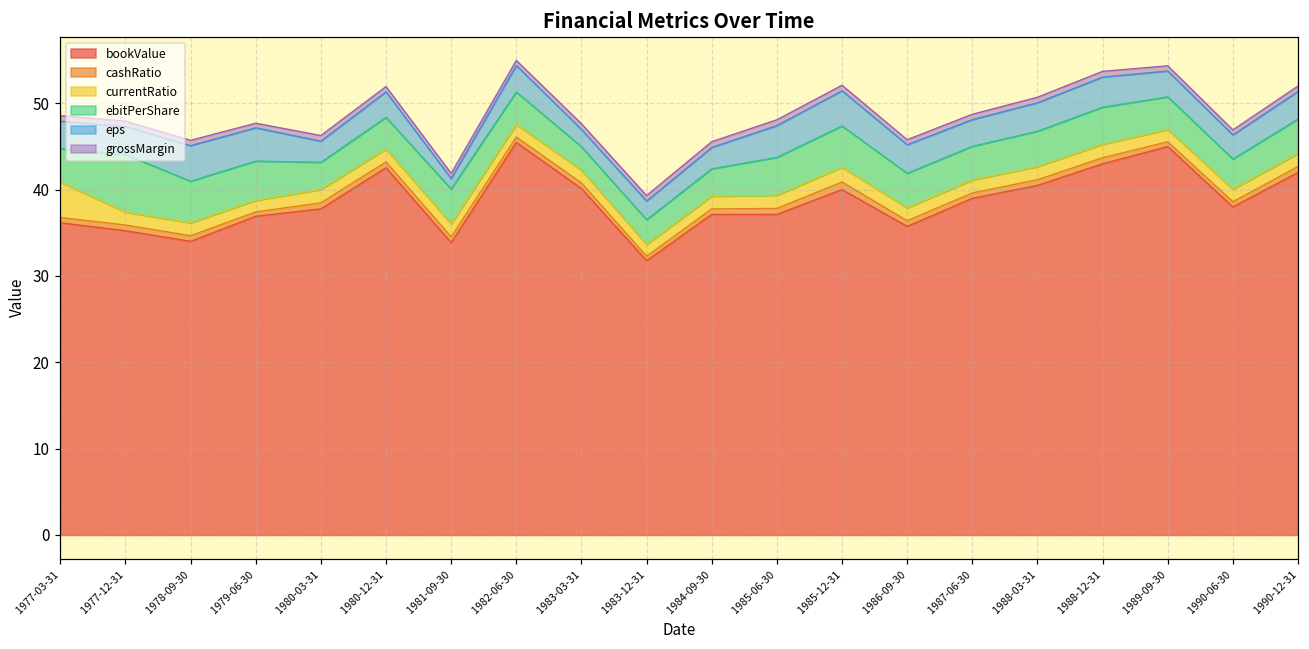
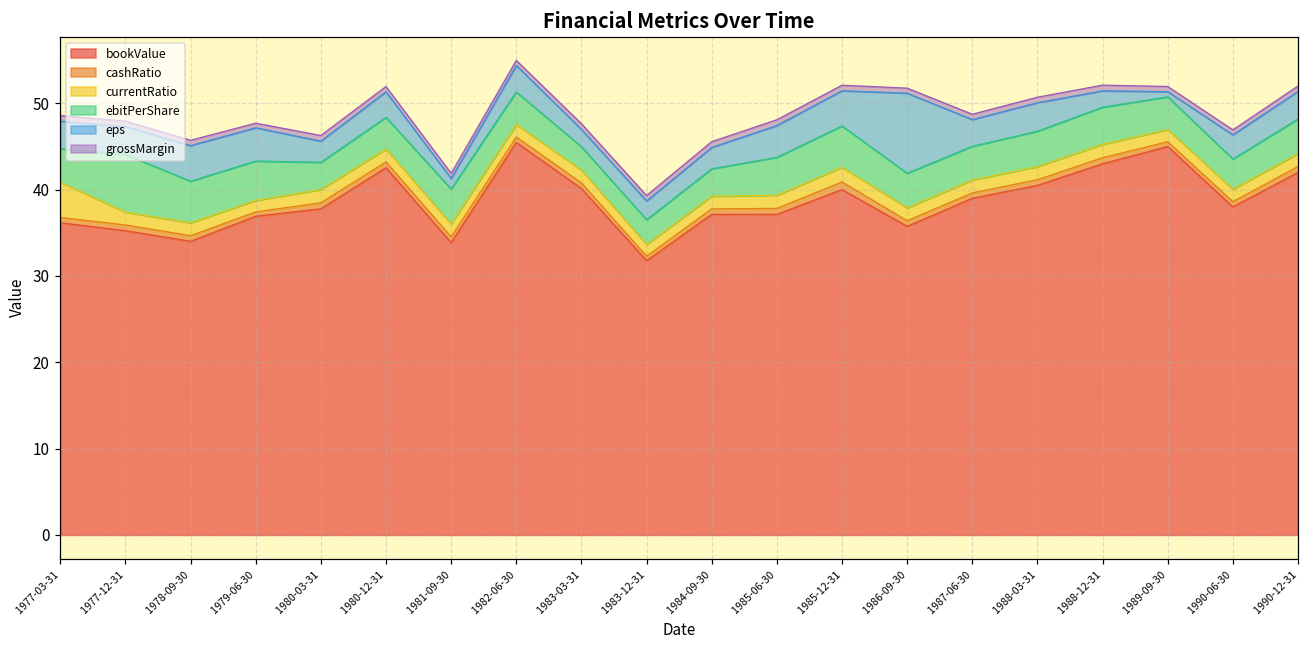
eps, 1986-09-30: 3 -> 9
eps, 1988-12-31: 4 -> 2
eps, 1989-09-30: 3 -> 1
